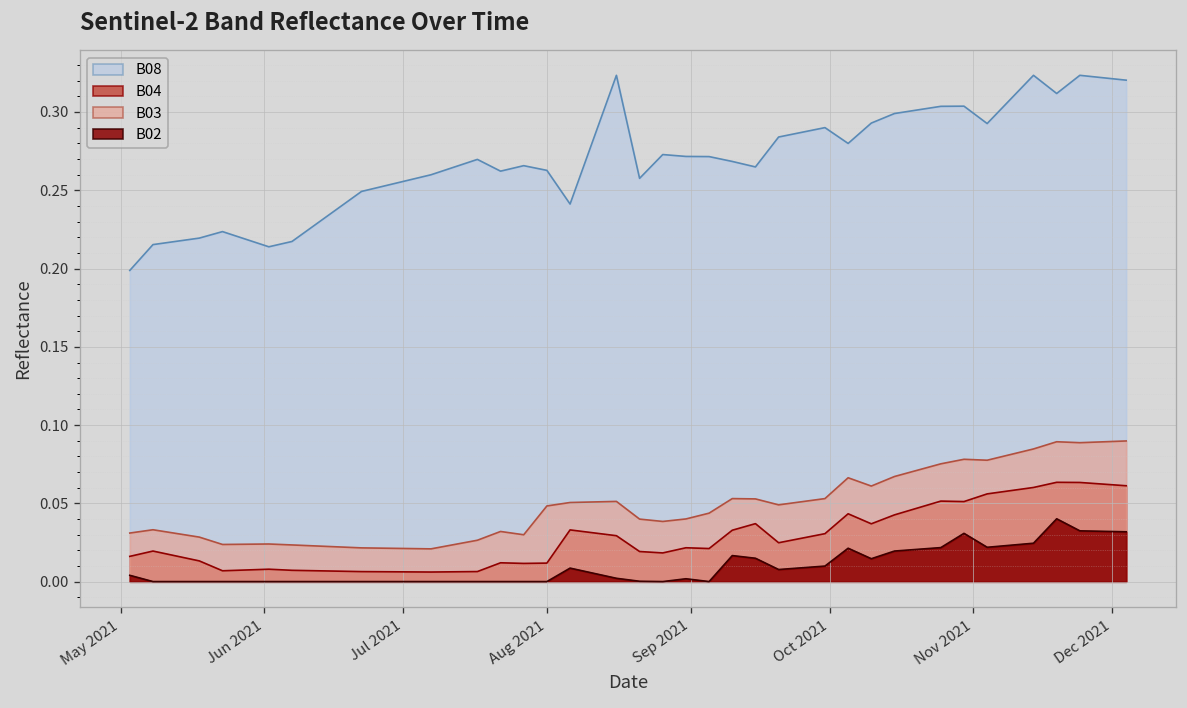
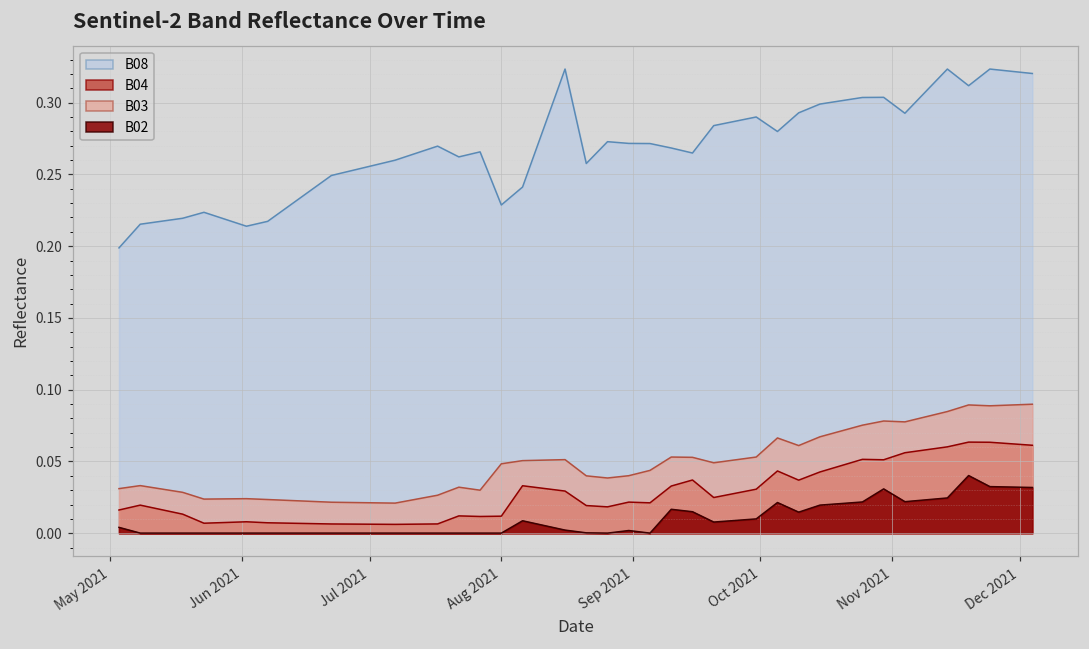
B08, Aug 2021: 0.263 -> 0.229
